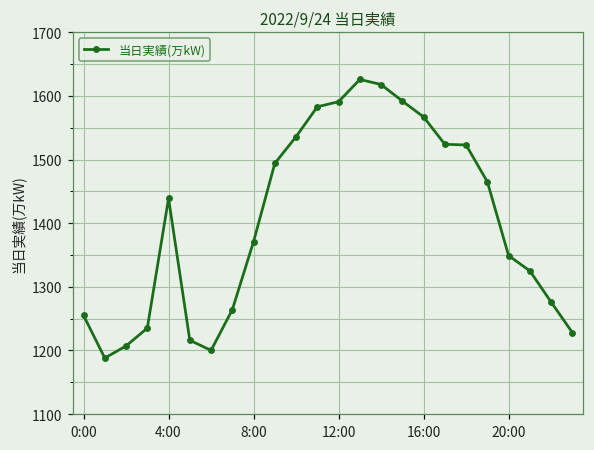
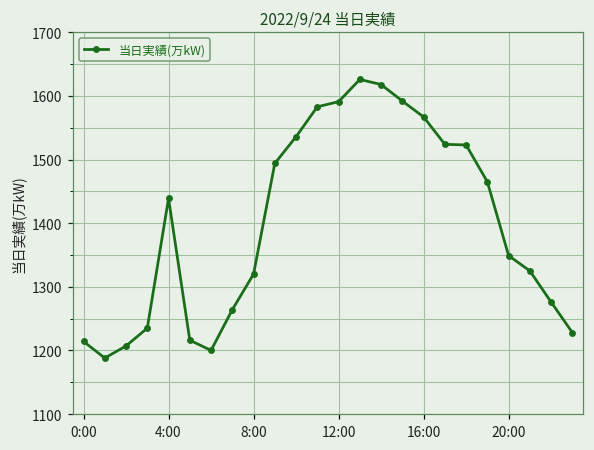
0:00: 1260 -> 1210
8:00: 1370 -> 1320
